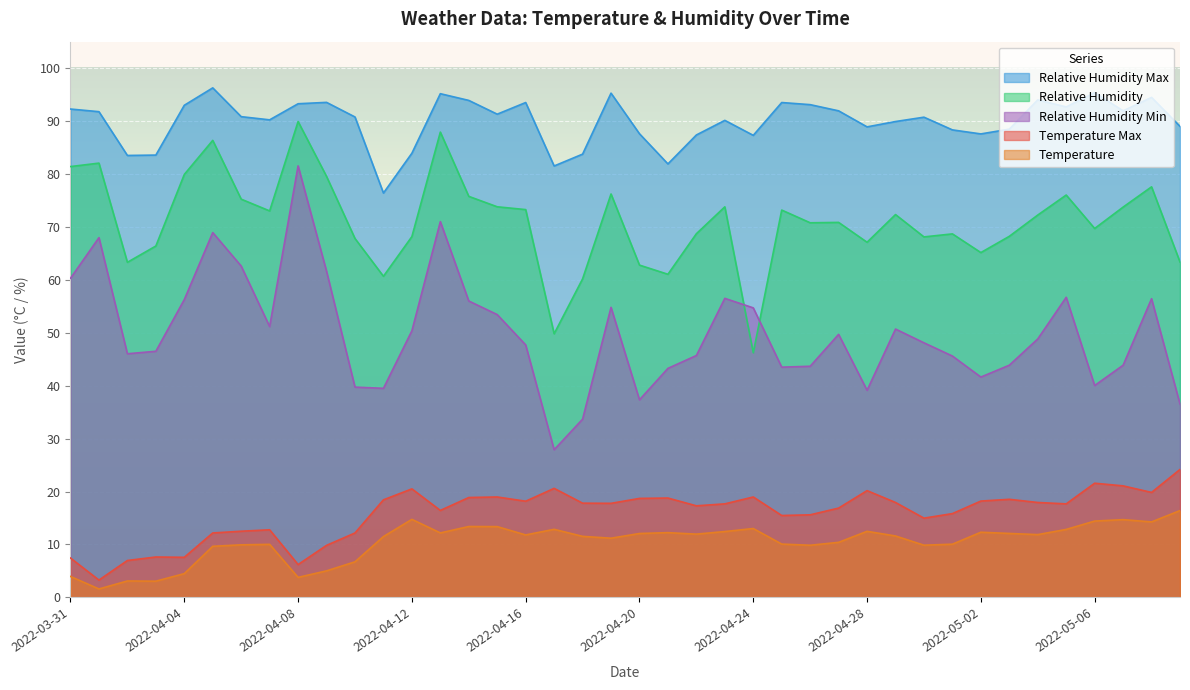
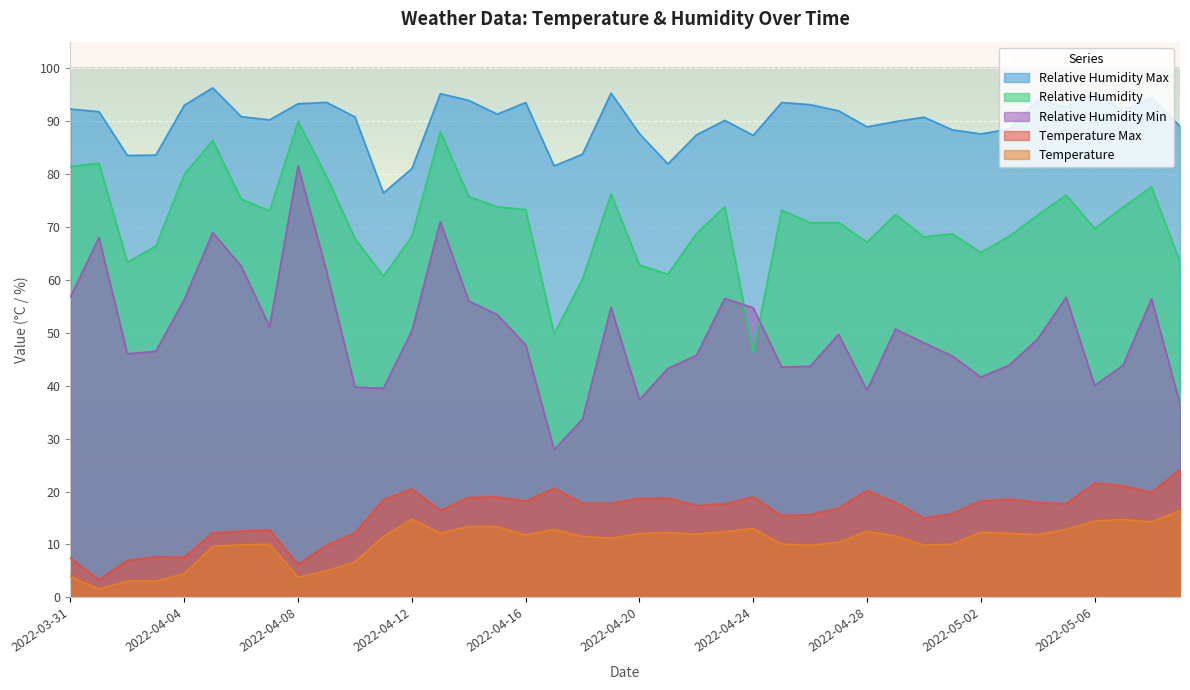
Relative Humidity Min, 2022-03-31: 60 -> 57
Relative Humidity Max, 2022-04-12: 84 -> 81
